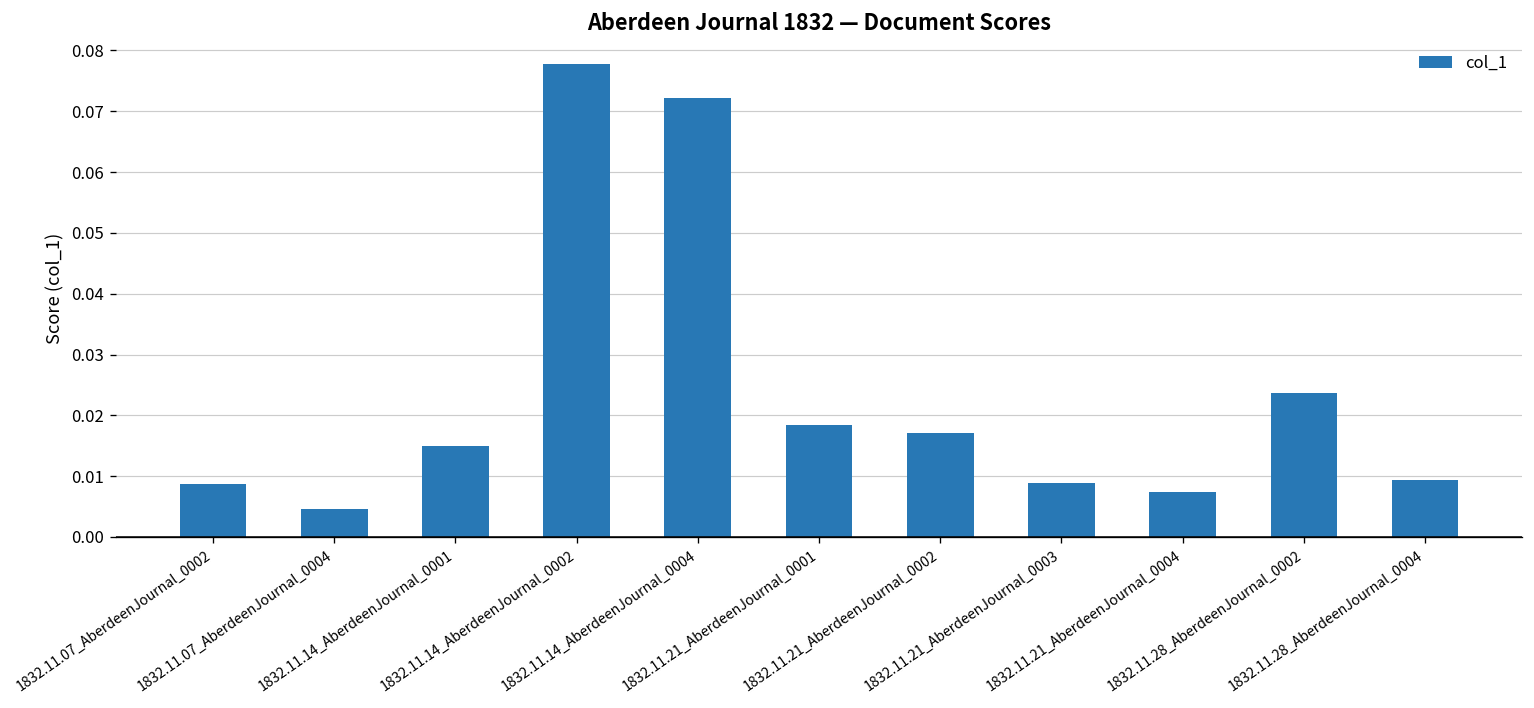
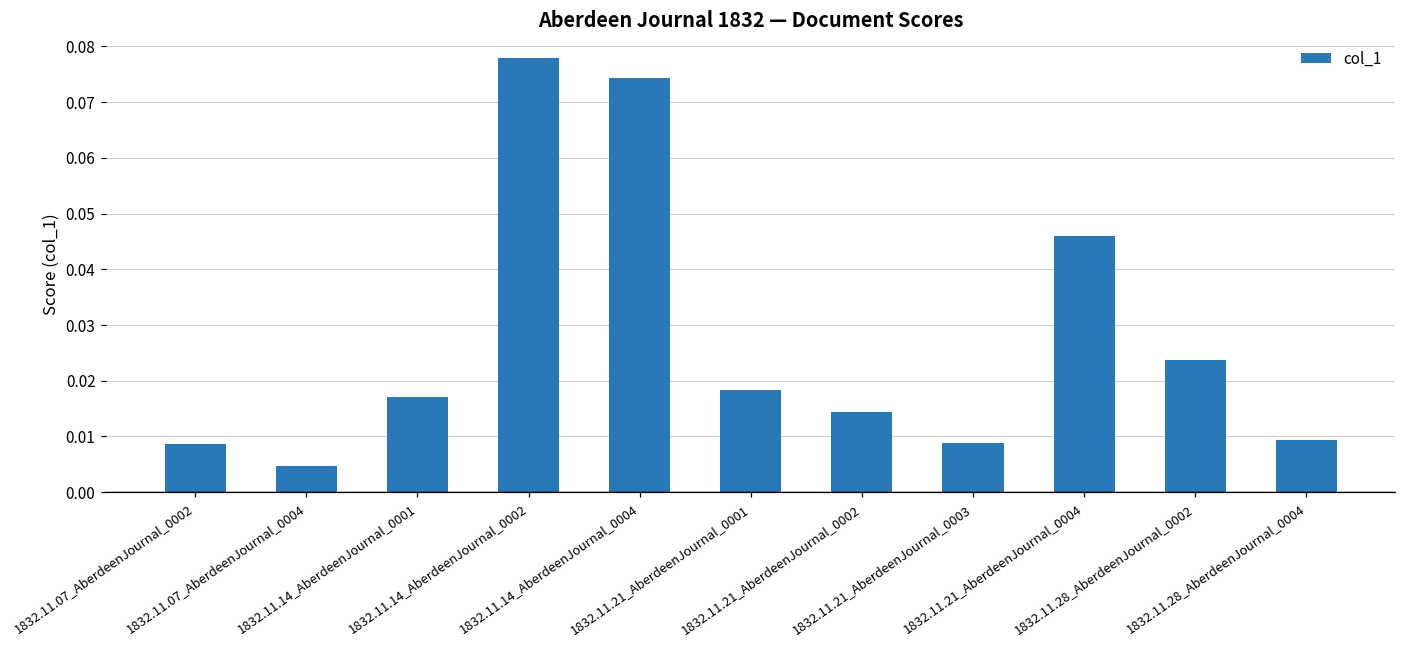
1832.11.14_AberdeenJournal_0001: 0.015 -> 0.017
1832.11.14_AberdeenJournal_0004: 0.072 -> 0.074
1832.11.21_AberdeenJournal_0002: 0.017 -> 0.014
1832.11.21_AberdeenJournal_0004: 0.007 -> 0.046
